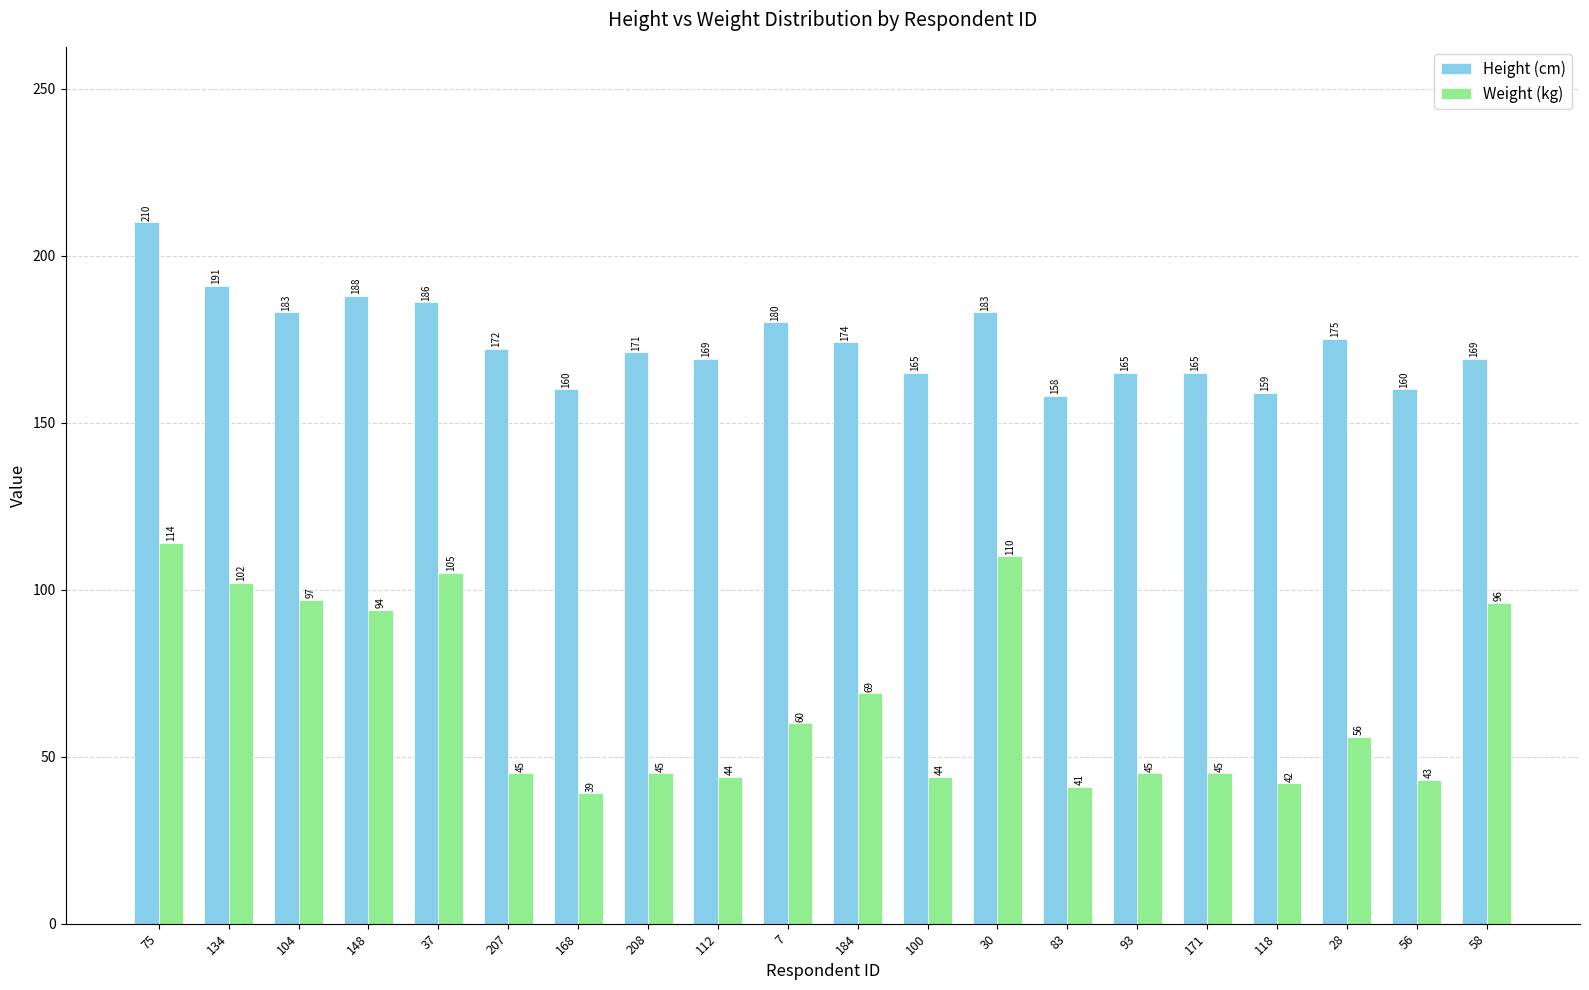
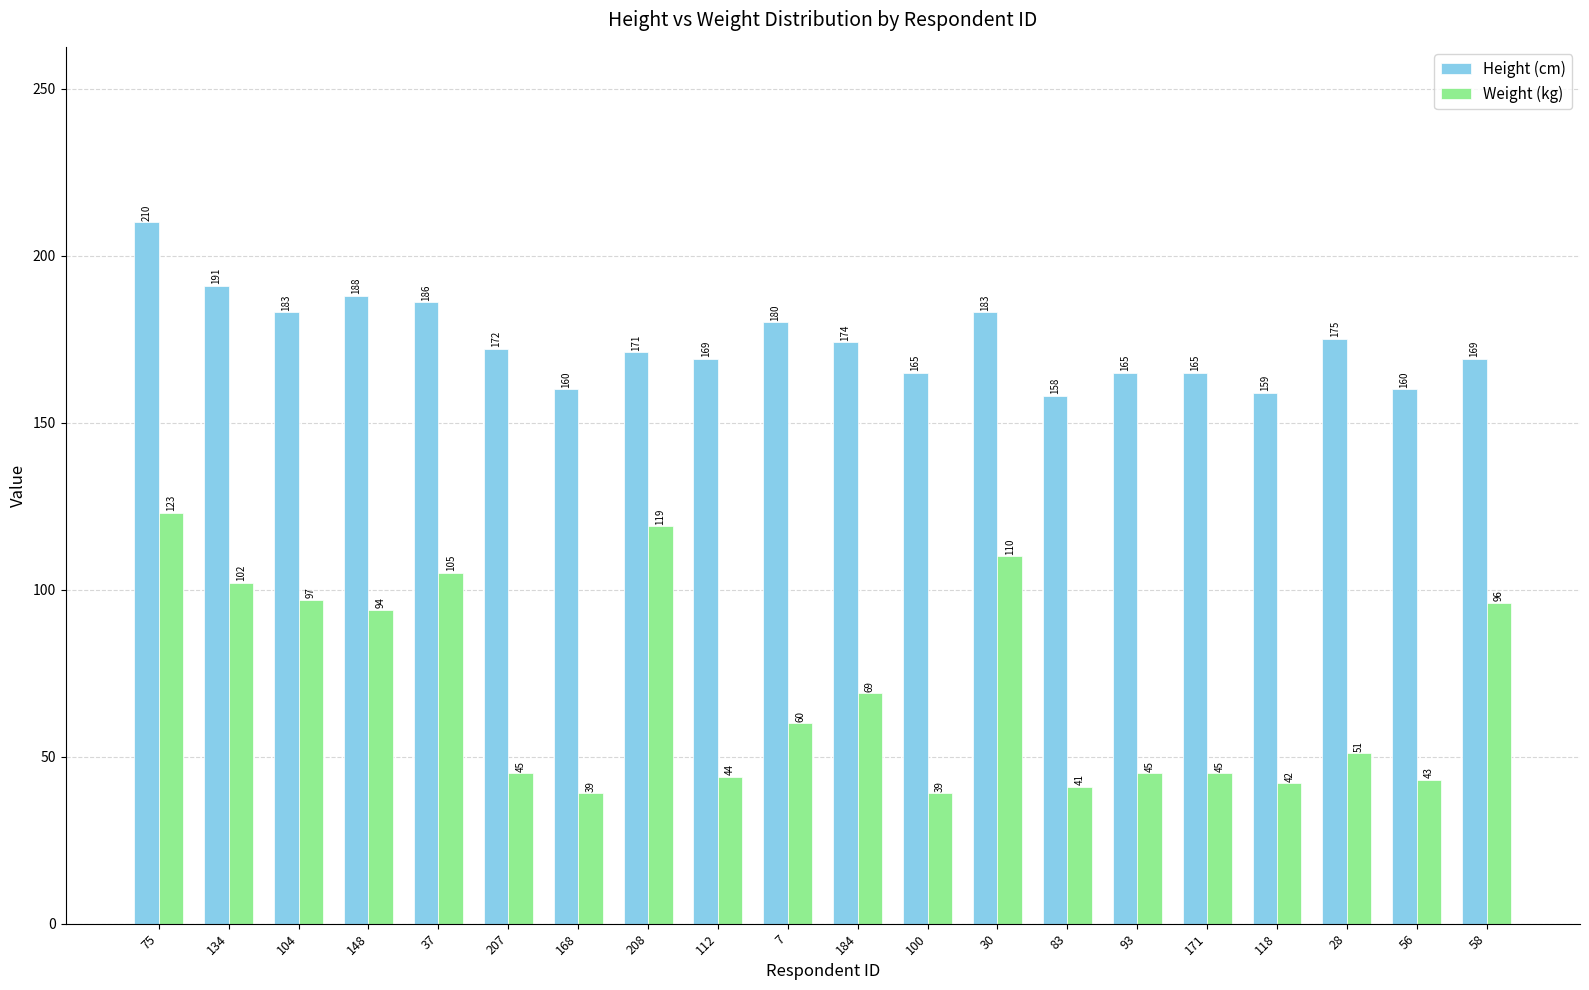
Weight (kg), 75: 114 -> 123
Weight (kg), 208: 45 -> 119
Weight (kg), 100: 44 -> 39
Weight (kg), 28: 56 -> 51
